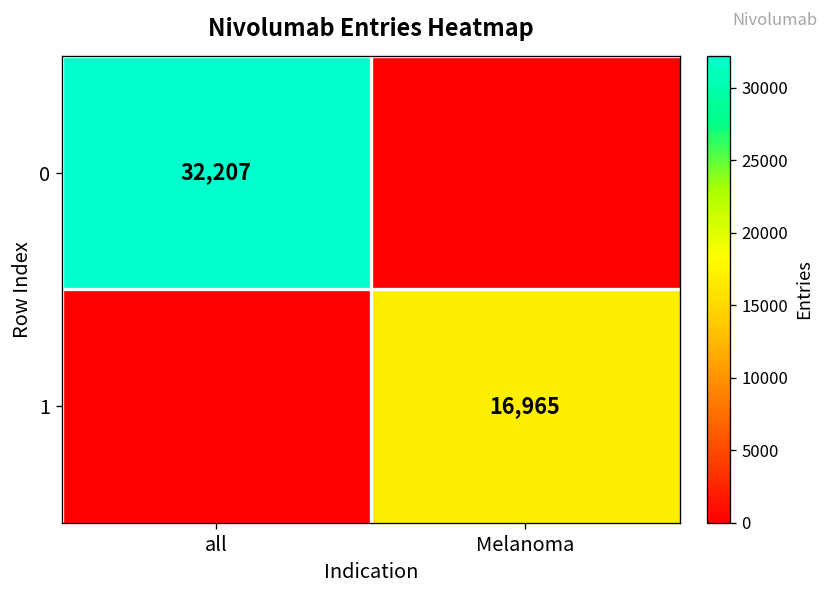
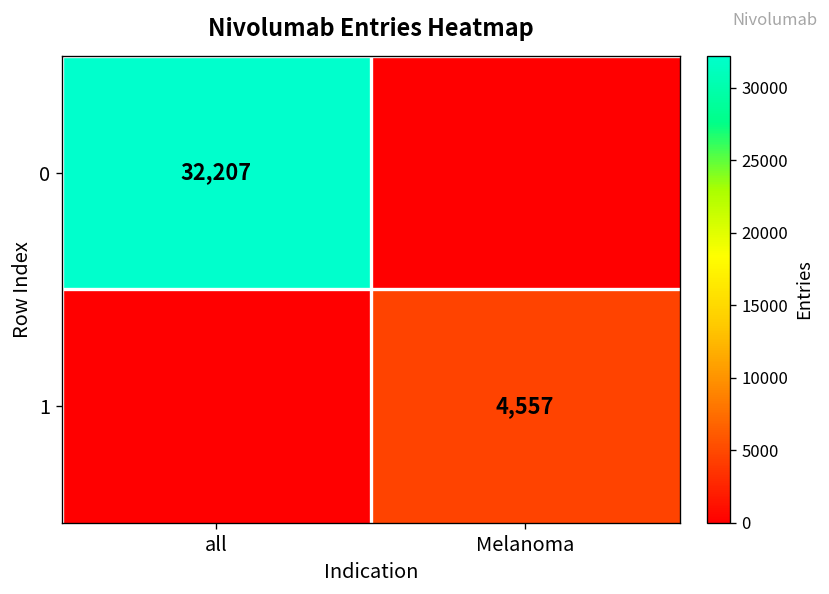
1, Melanoma: 16,965 -> 4,557
